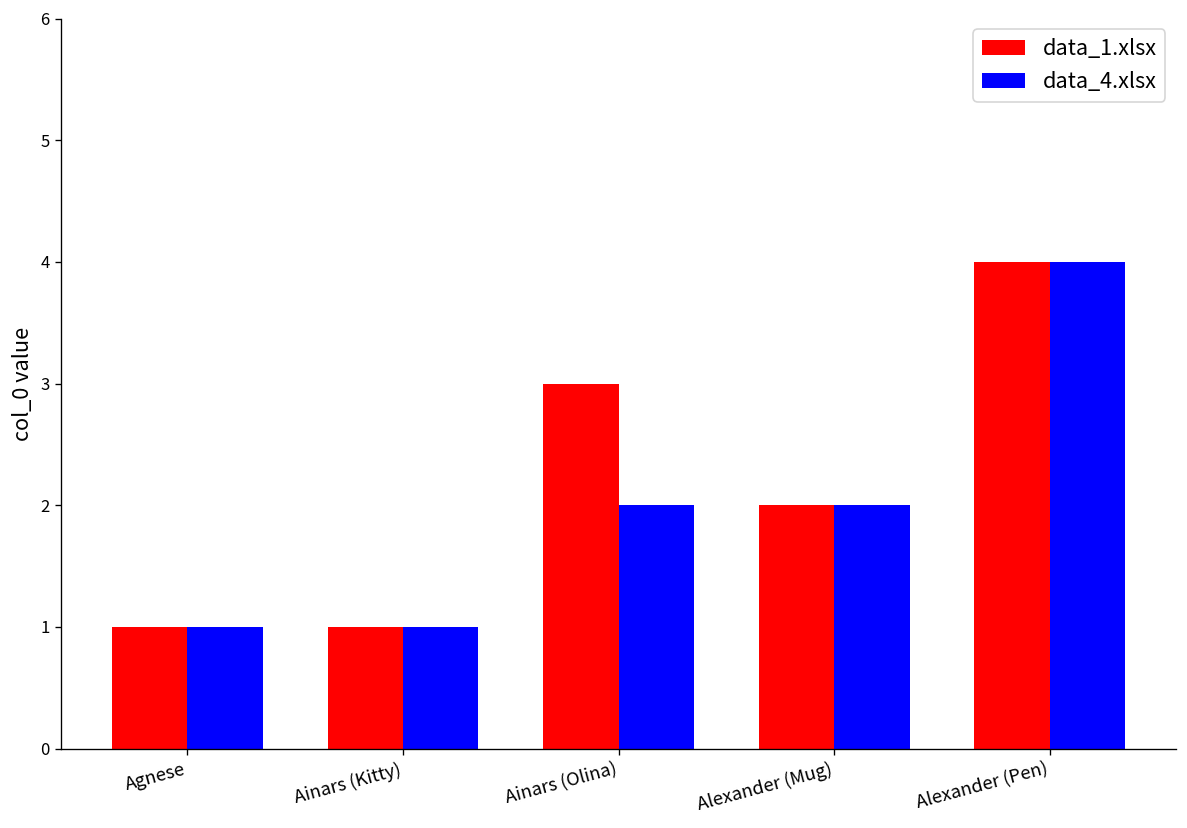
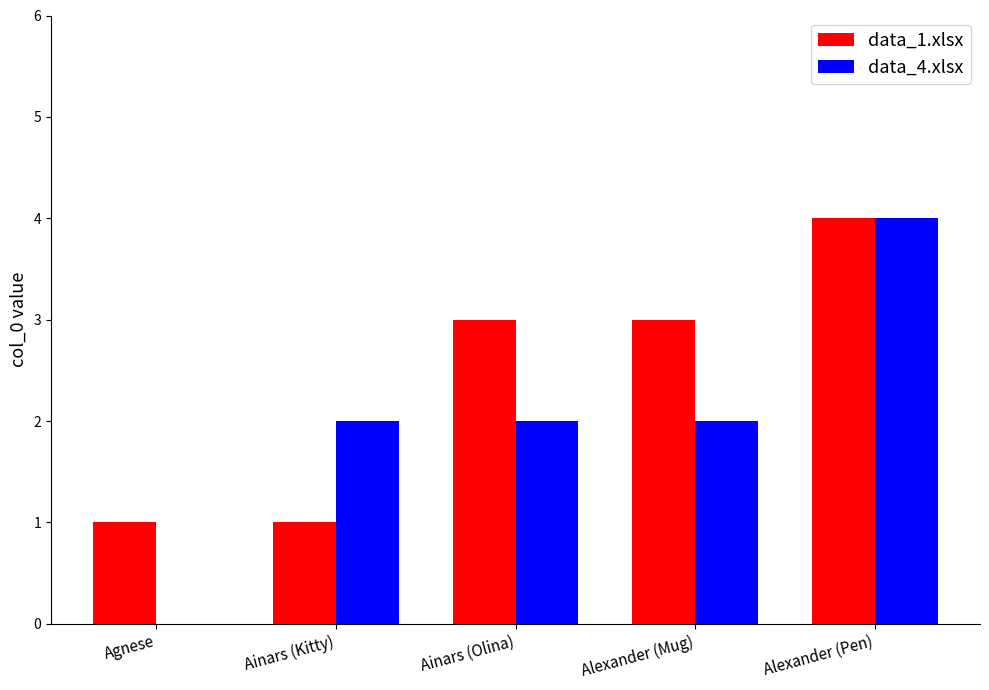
data_4.xlsx, Agnese: 1 -> 0
data_4.xlsx, Ainars (Kitty): 1 -> 2
data_1.xlsx, Alexander (Mug): 2 -> 3
